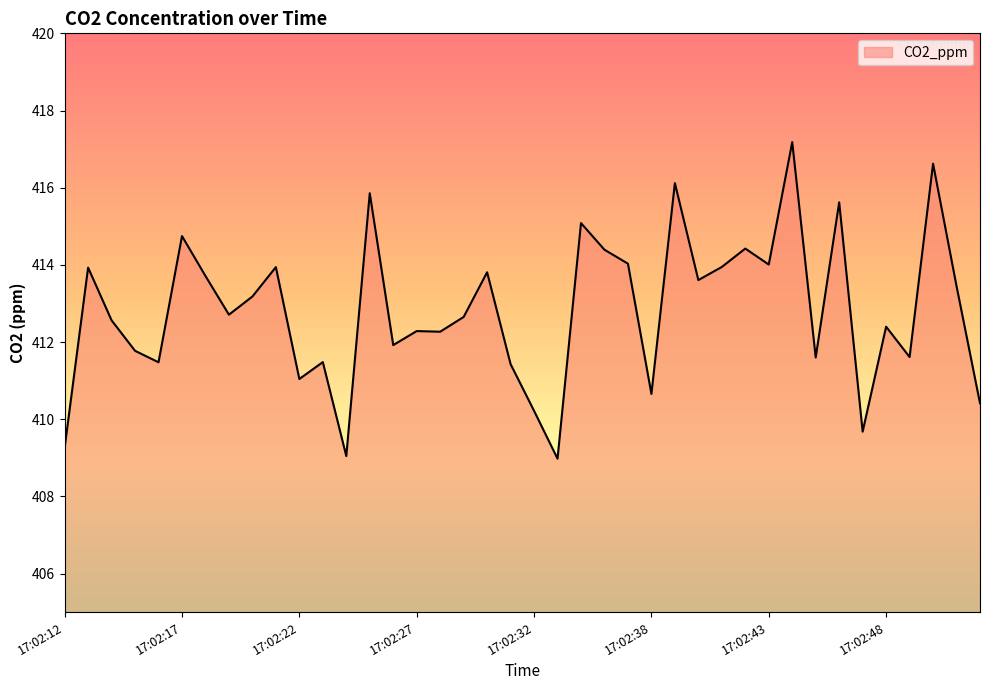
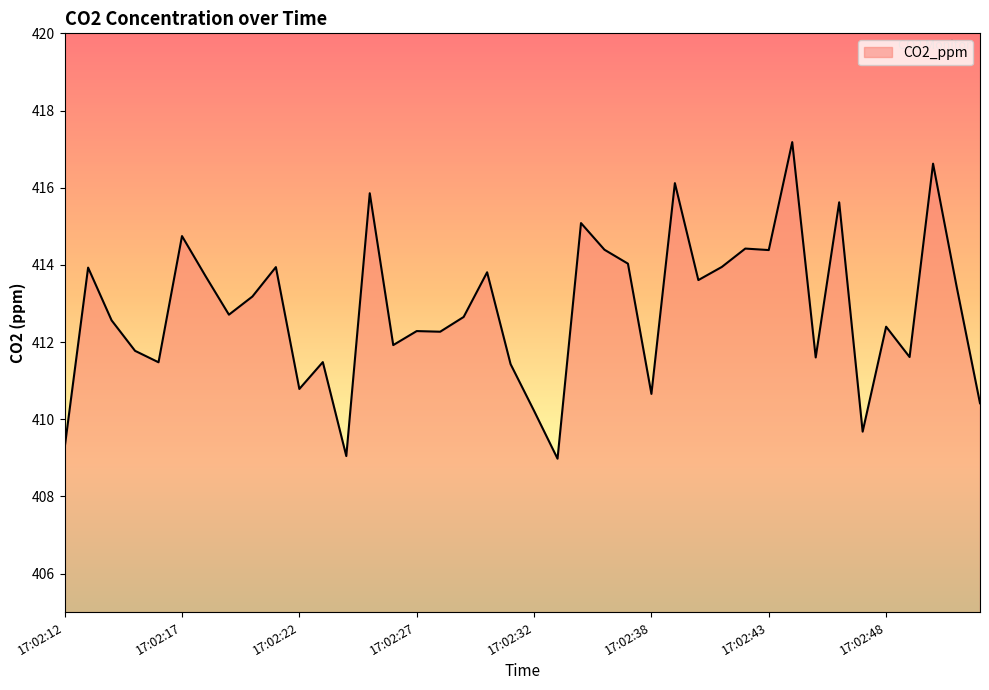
17:02:22: 411.0 -> 410.8
17:02:43: 414.0 -> 414.4
